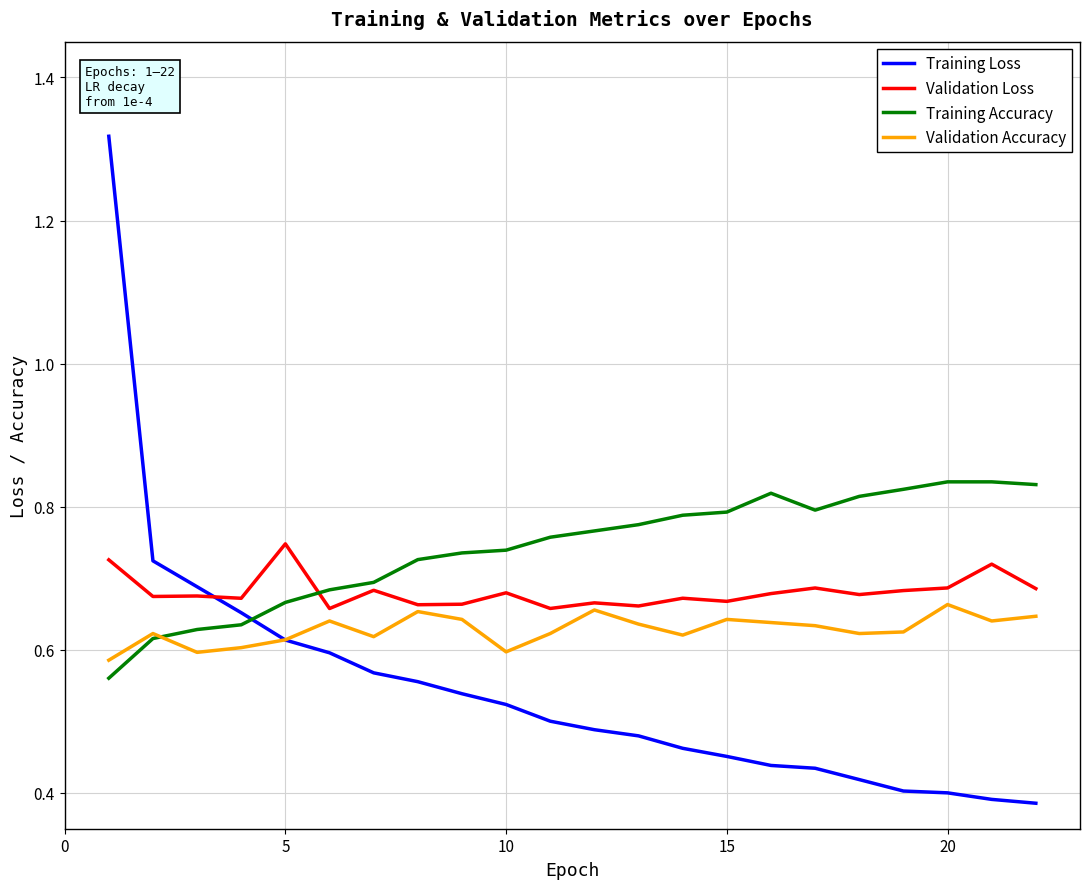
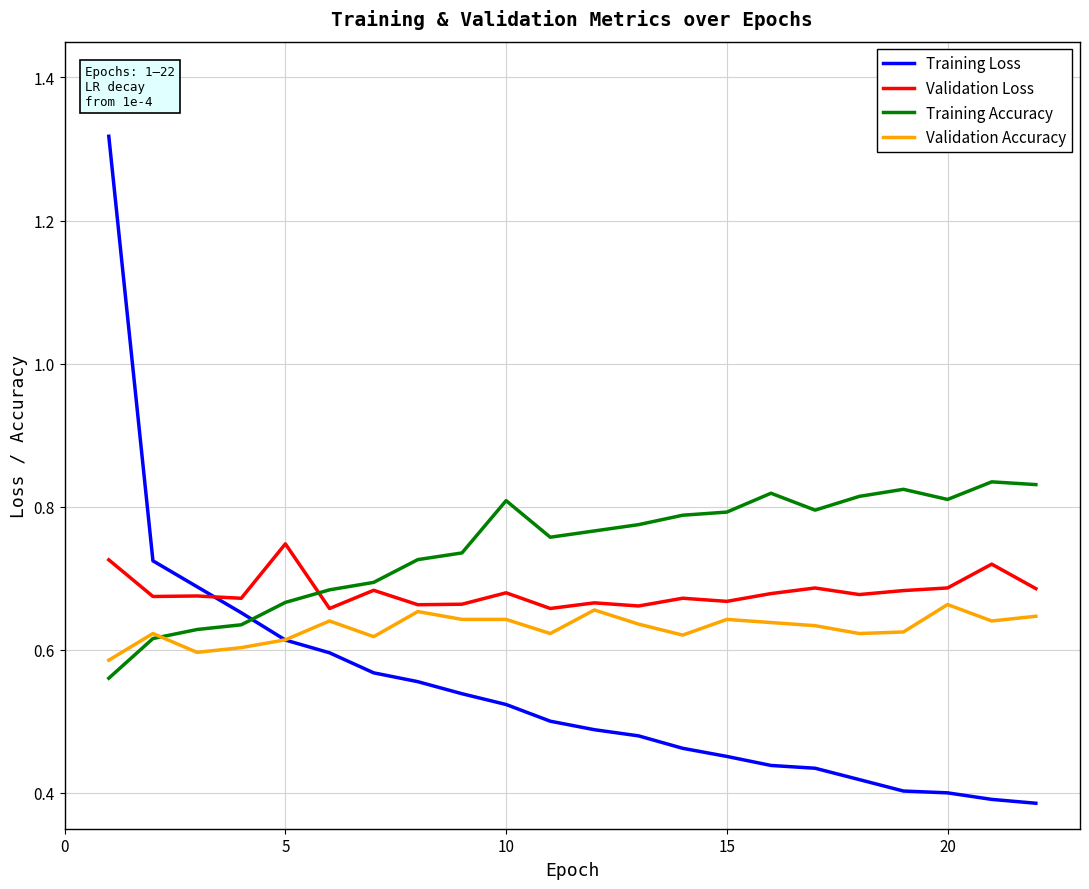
Training Accuracy, 10: 0.74 -> 0.81
Validation Accuracy, 10: 0.60 -> 0.64
Training Accuracy, 20: 0.83 -> 0.81
